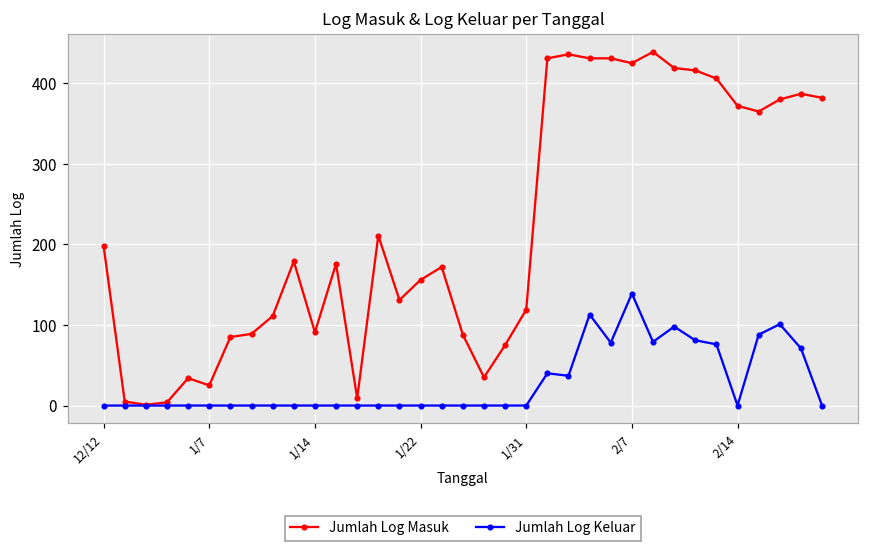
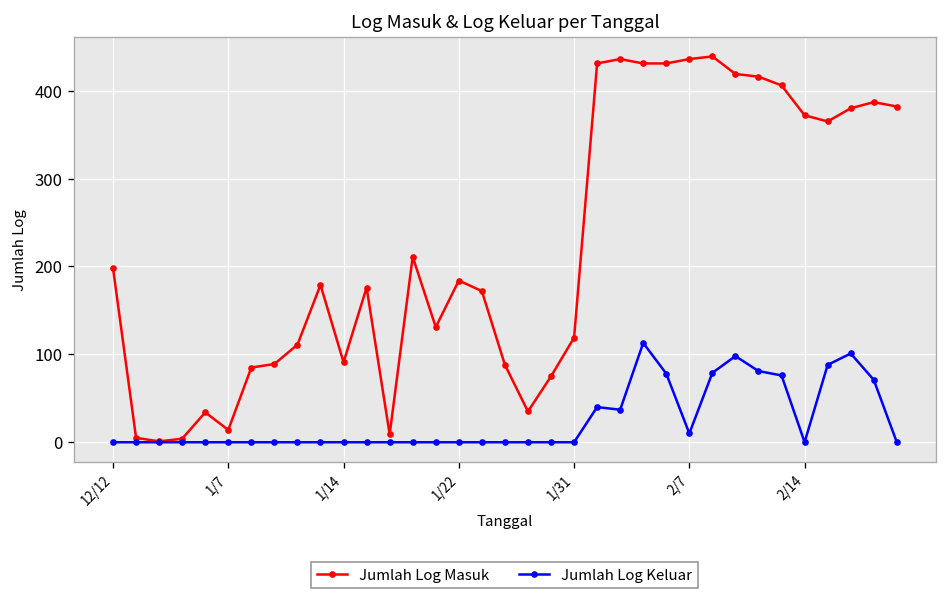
Jumlah Log Masuk, 1/7: 30 -> 10
Jumlah Log Masuk, 1/22: 160 -> 180
Jumlah Log Masuk, 2/7: 430 -> 440
Jumlah Log Keluar, 2/7: 140 -> 10
